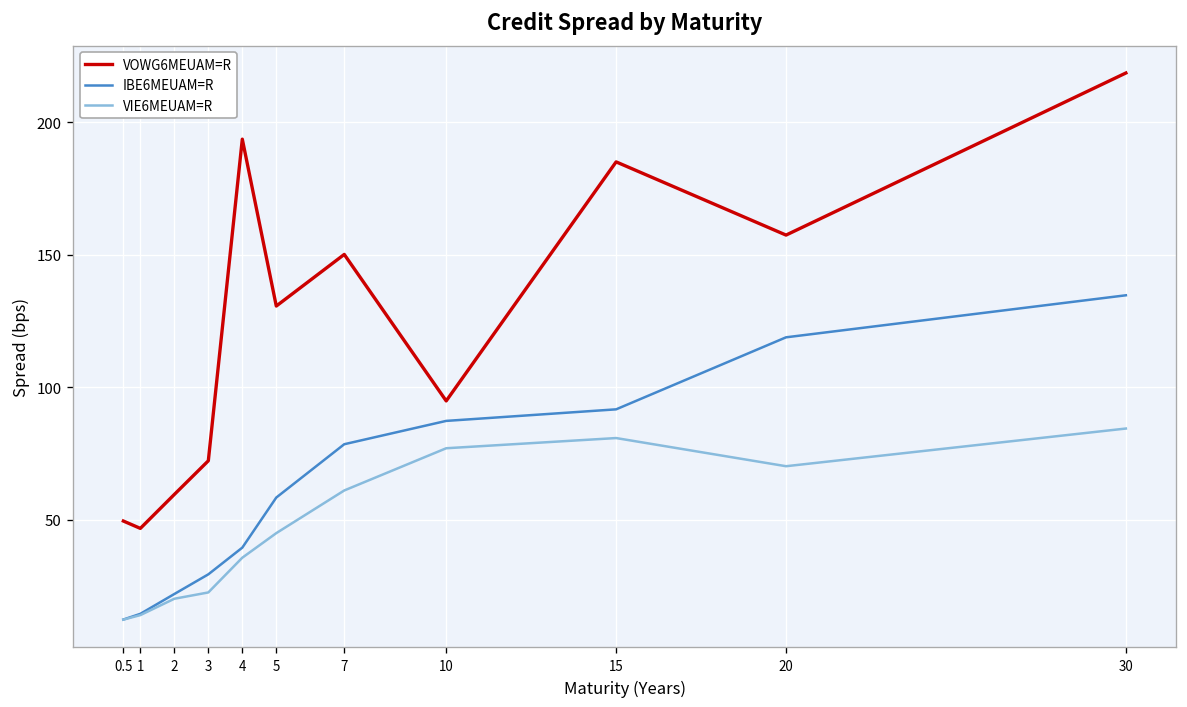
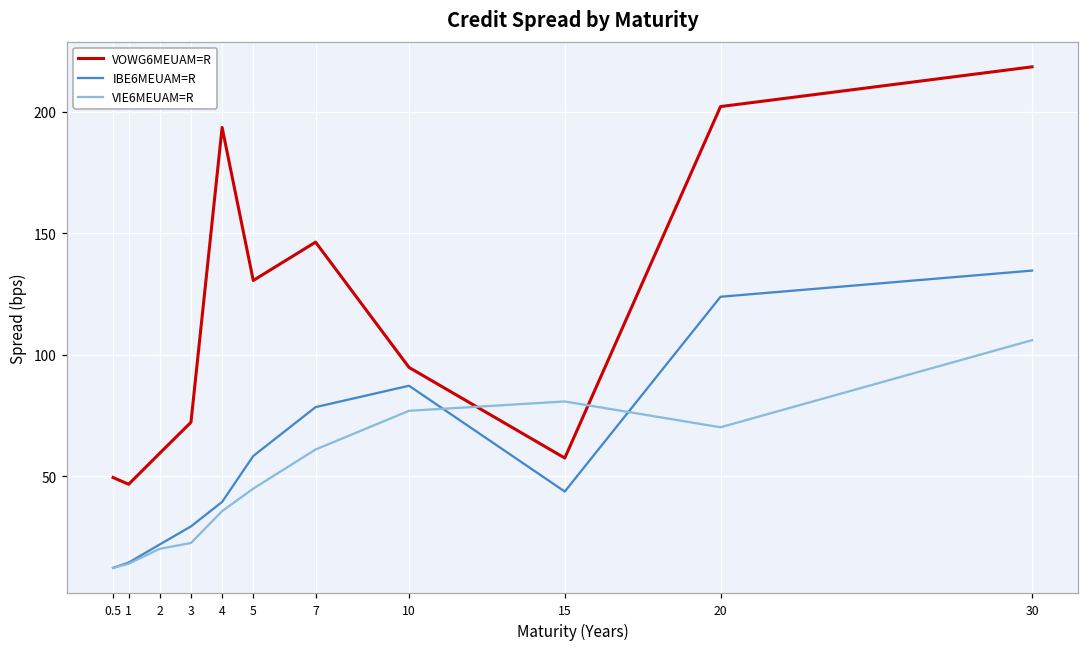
VOWG6MEUAM=R, 7: 150 -> 146
VOWG6MEUAM=R, 15: 185 -> 58
IBE6MEUAM=R, 15: 92 -> 44
VOWG6MEUAM=R, 20: 157 -> 202
IBE6MEUAM=R, 20: 119 -> 124
VIE6MEUAM=R, 30: 84 -> 106
